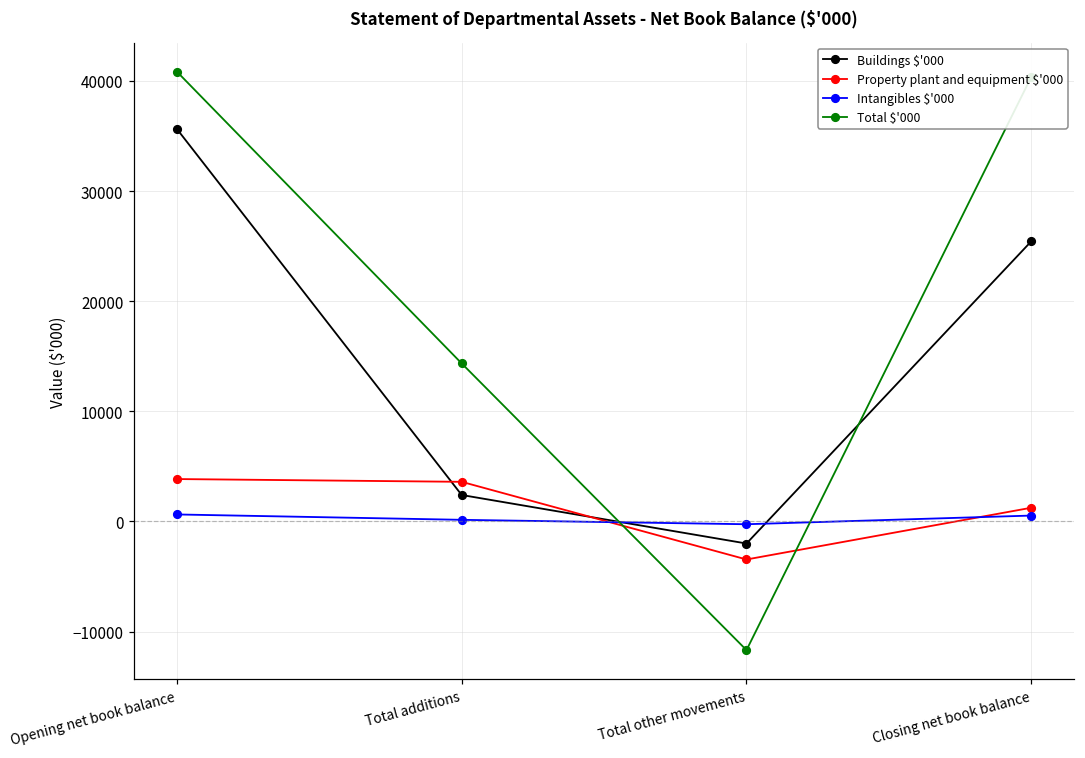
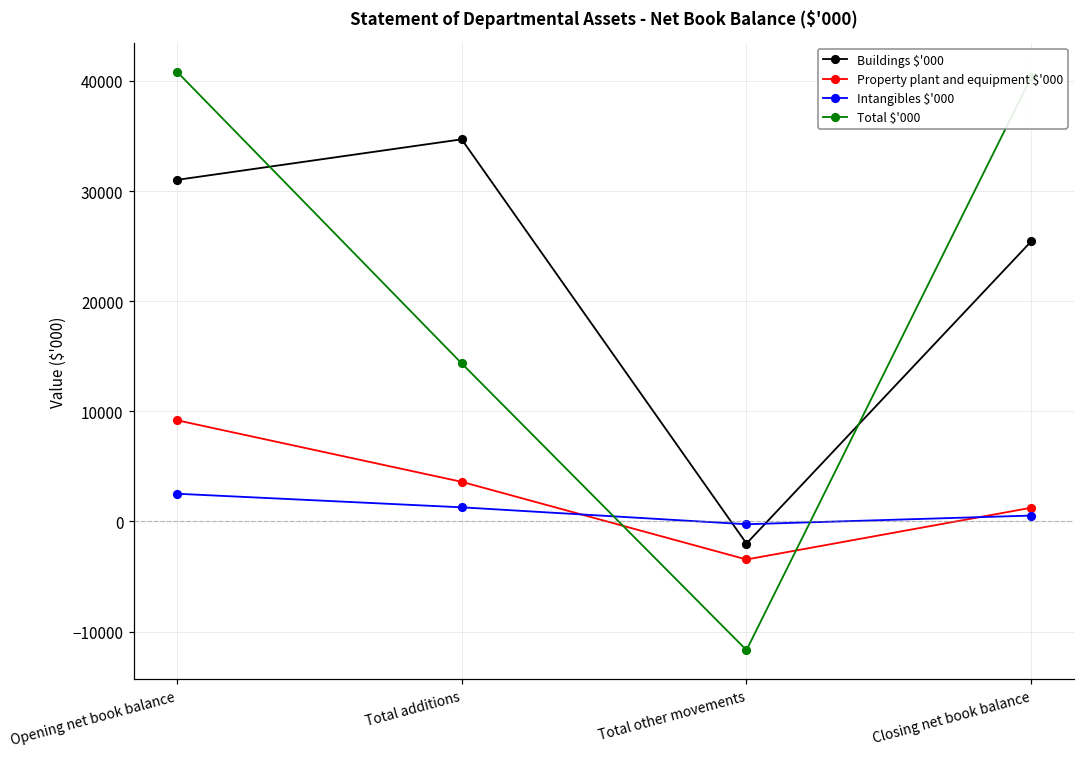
Buildings $'000, Opening net book balance: 35600 -> 31000
Property plant and equipment $'000, Opening net book balance: 3900 -> 9200
Intangibles $'000, Opening net book balance: 600 -> 2500
Buildings $'000, Total additions: 2400 -> 34700
Intangibles $'000, Total additions: 200 -> 1300
